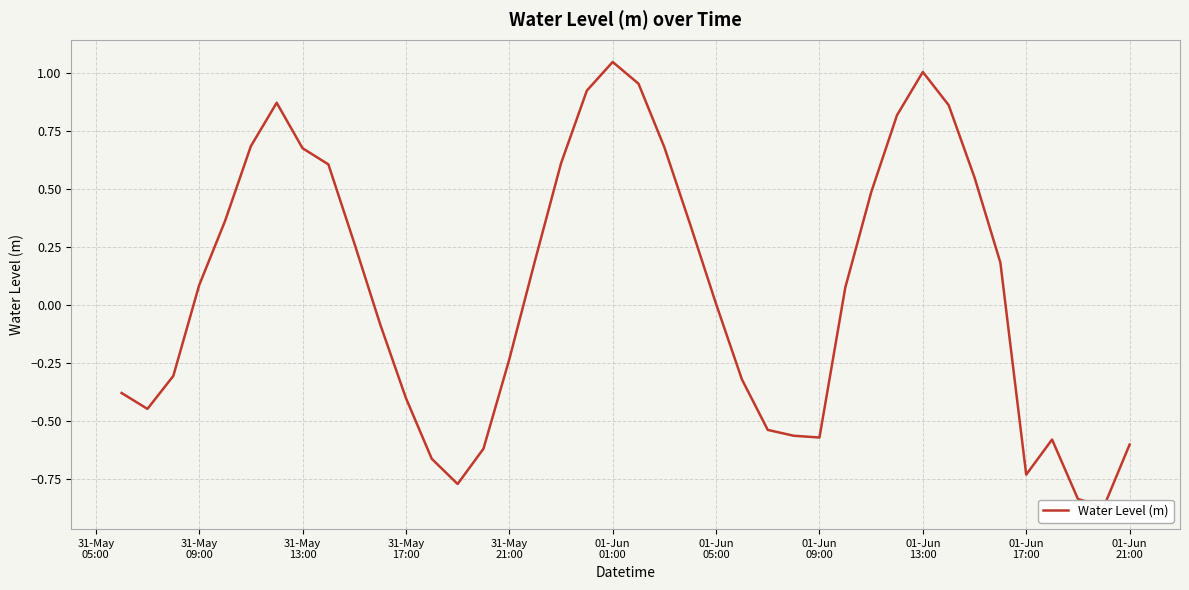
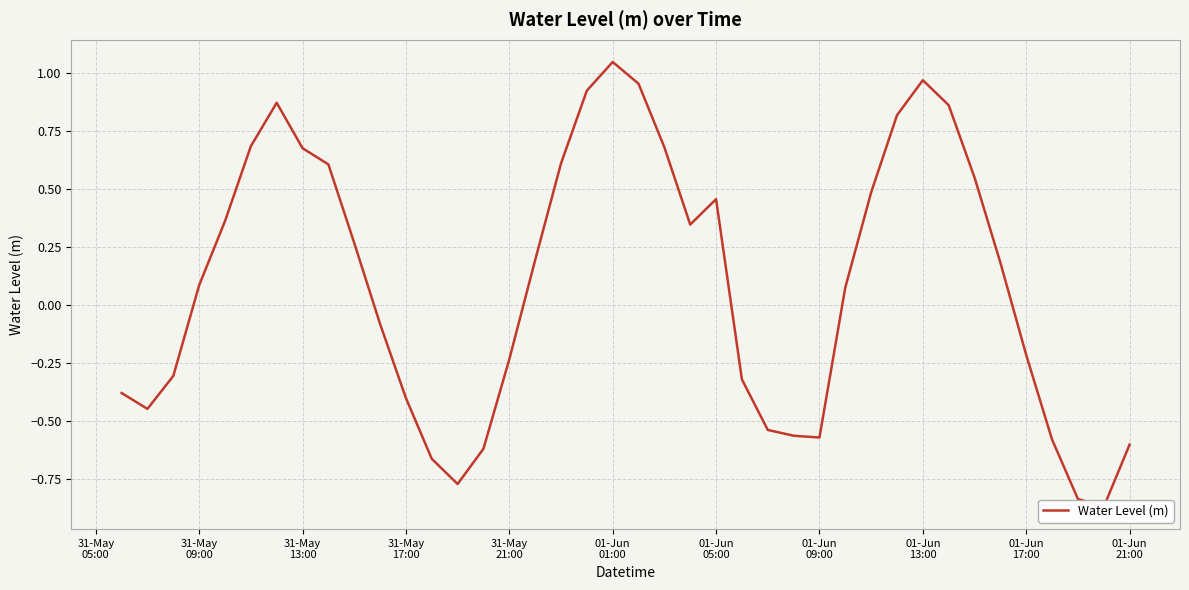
01-Jun 05:00: 0.01 -> 0.46
01-Jun 13:00: 1.01 -> 0.97
01-Jun 17:00: -0.73 -> -0.21
